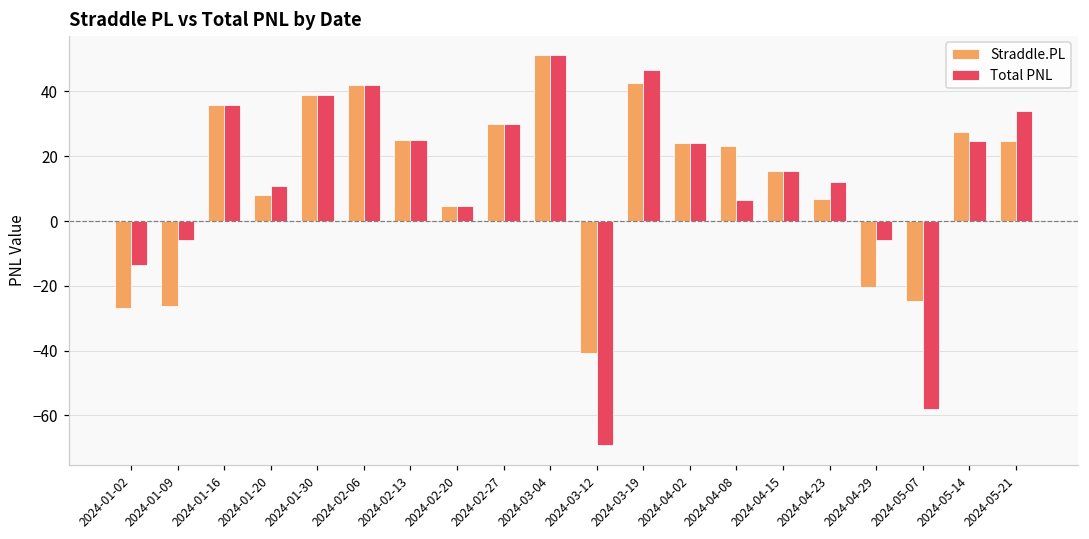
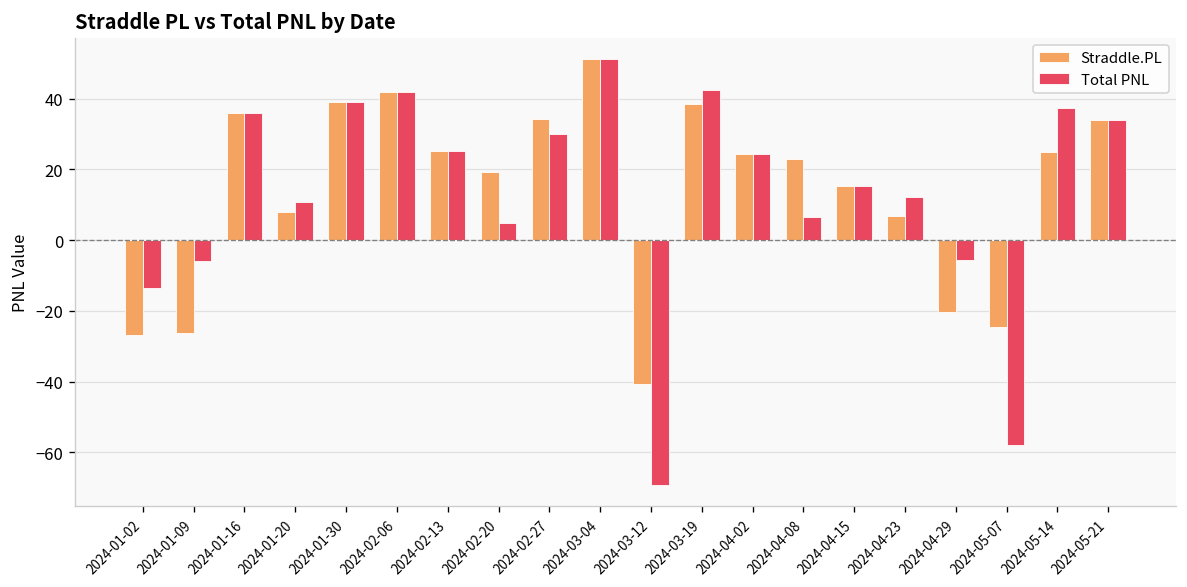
Straddle.PL, 2024-02-20: 5 -> 19
Straddle.PL, 2024-02-27: 30 -> 34
Straddle.PL, 2024-03-19: 43 -> 38
Total PNL, 2024-03-19: 47 -> 43
Straddle.PL, 2024-05-14: 28 -> 25
Total PNL, 2024-05-14: 25 -> 37
Straddle.PL, 2024-05-21: 25 -> 34
